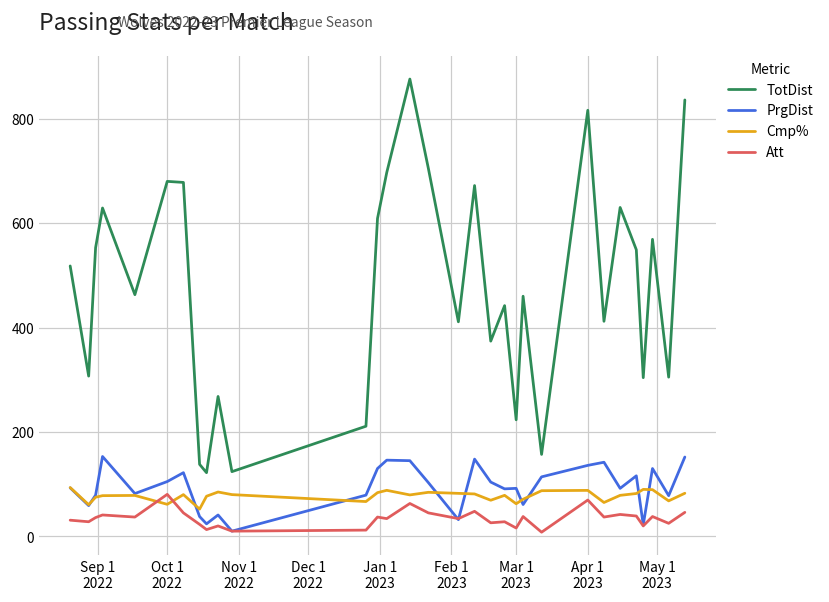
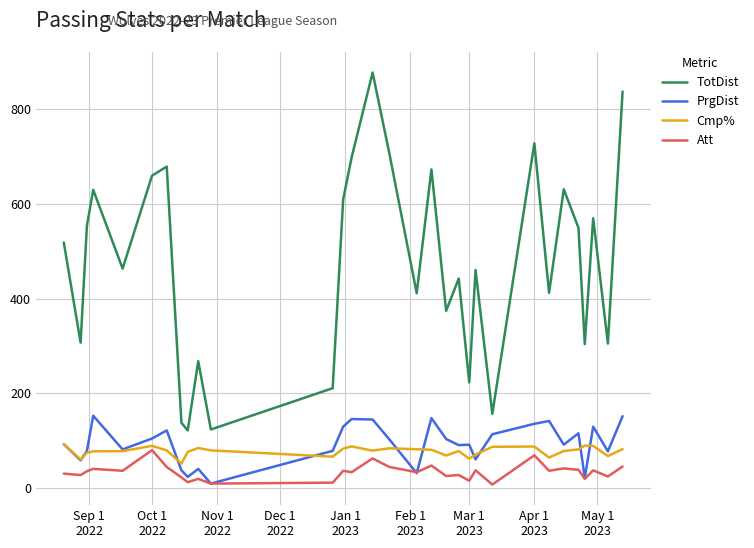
TotDist, Oct 1 2022: 680 -> 660
Cmp%, Oct 1 2022: 60 -> 90
TotDist, Apr 1 2023: 820 -> 730
